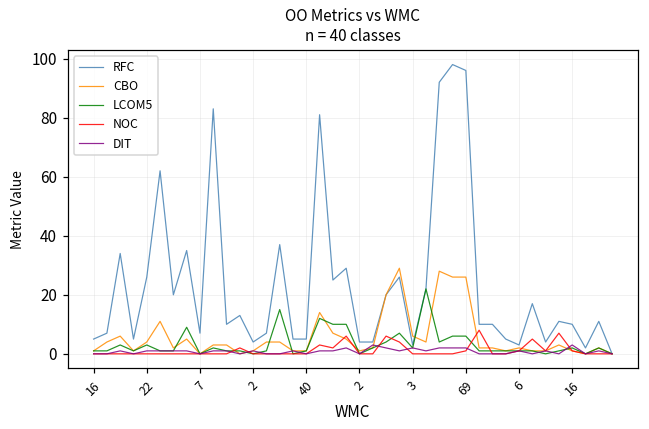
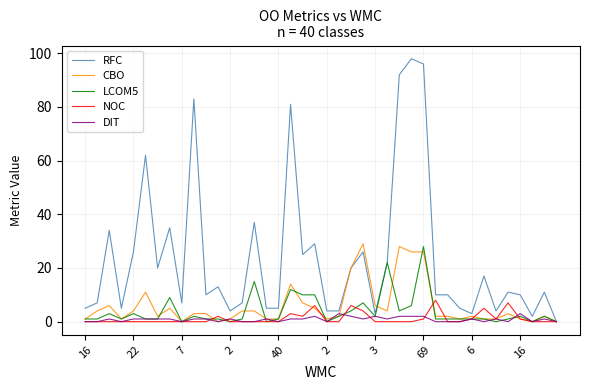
LCOM5, 69: 6 -> 28
